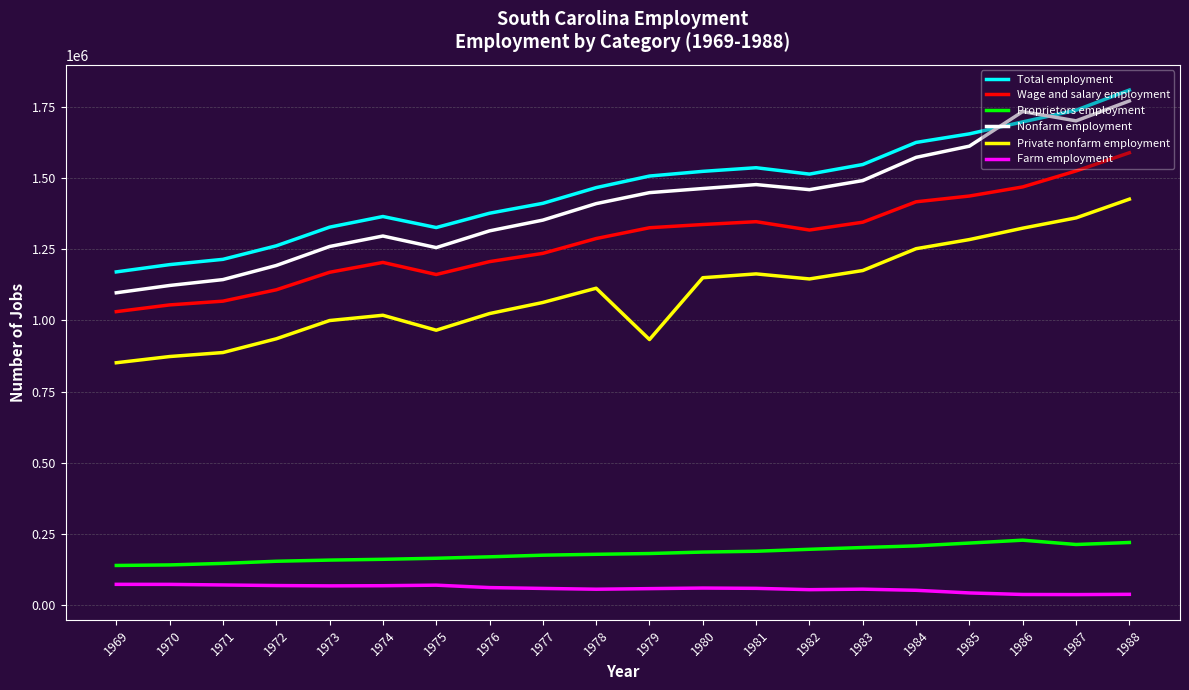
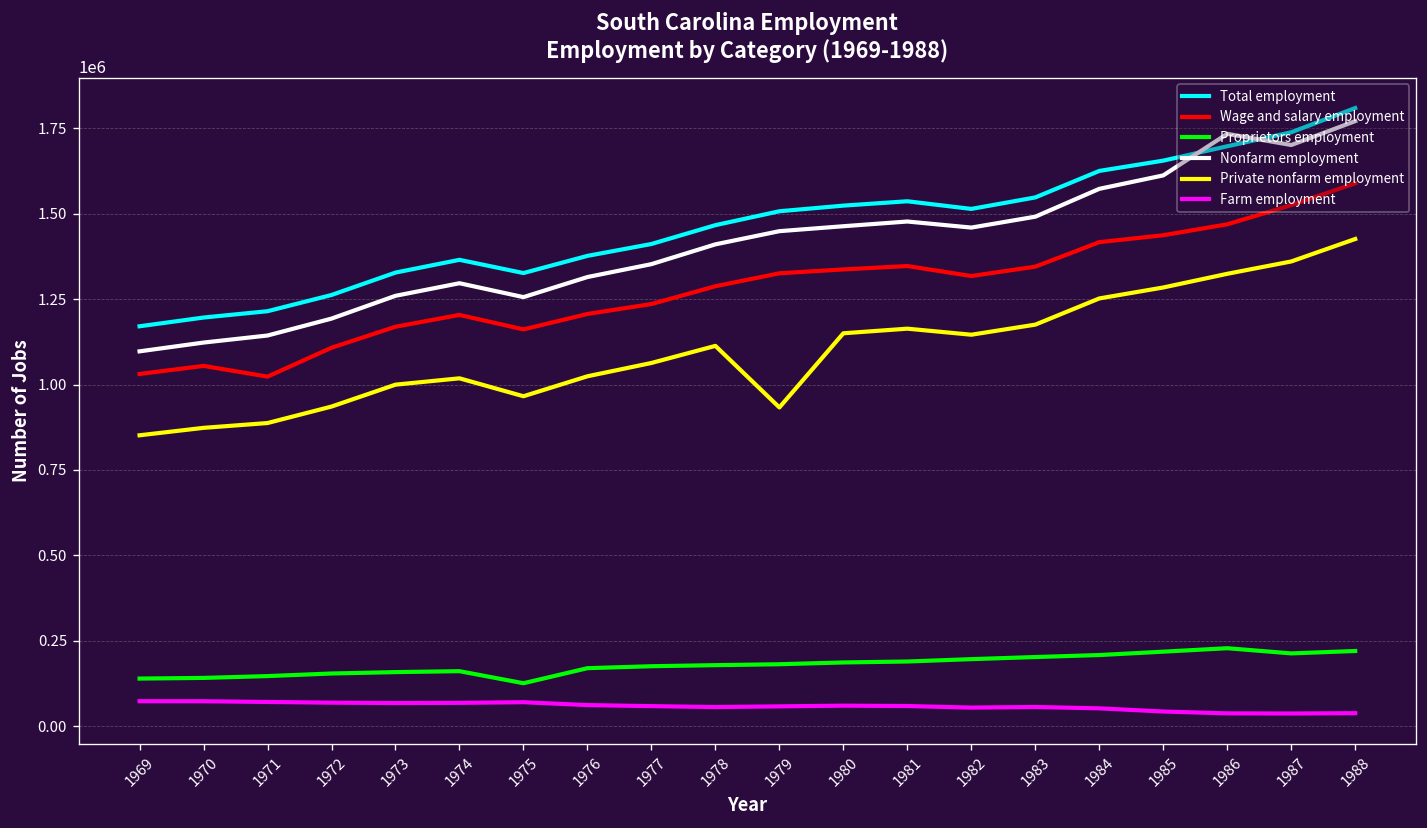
Wage and salary employment, 1971: 1070000 -> 1020000
Proprietors employment, 1975: 160000 -> 130000
